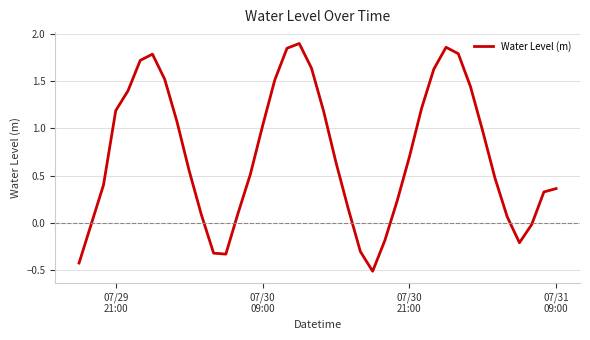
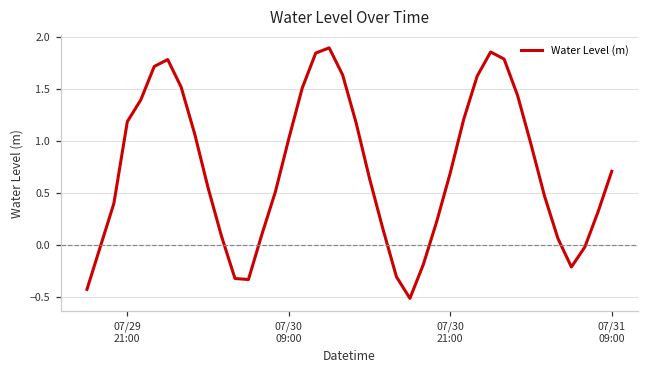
07/31 09:00: 0.4 -> 0.7
